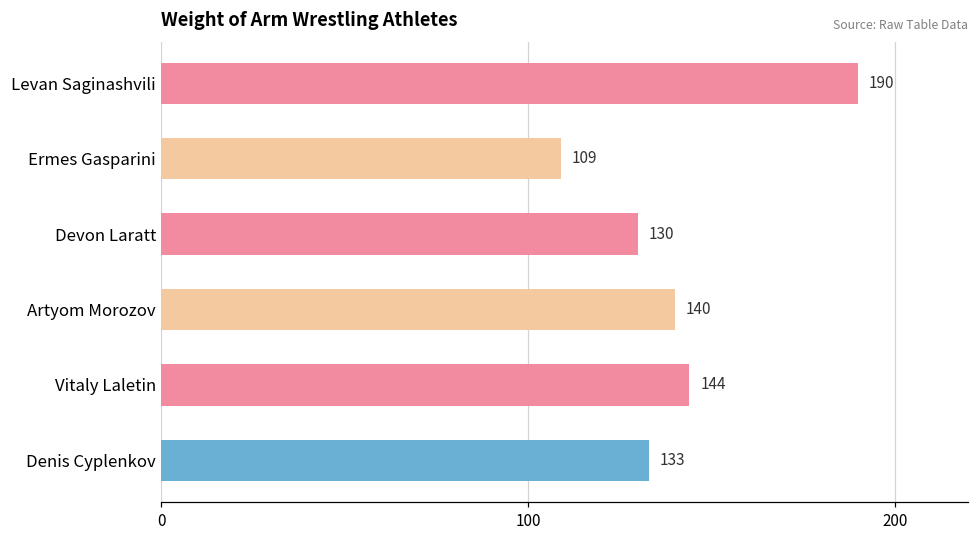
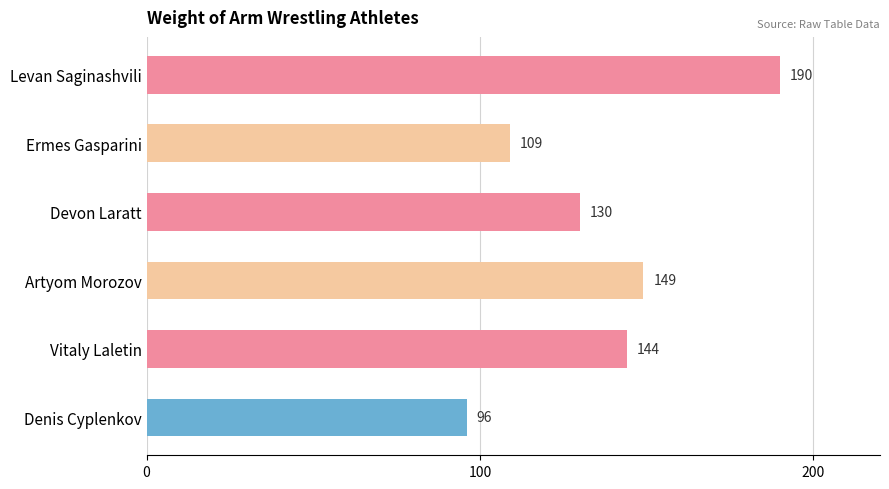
Artyom Morozov: 140 -> 149
Denis Cyplenkov: 133 -> 96
